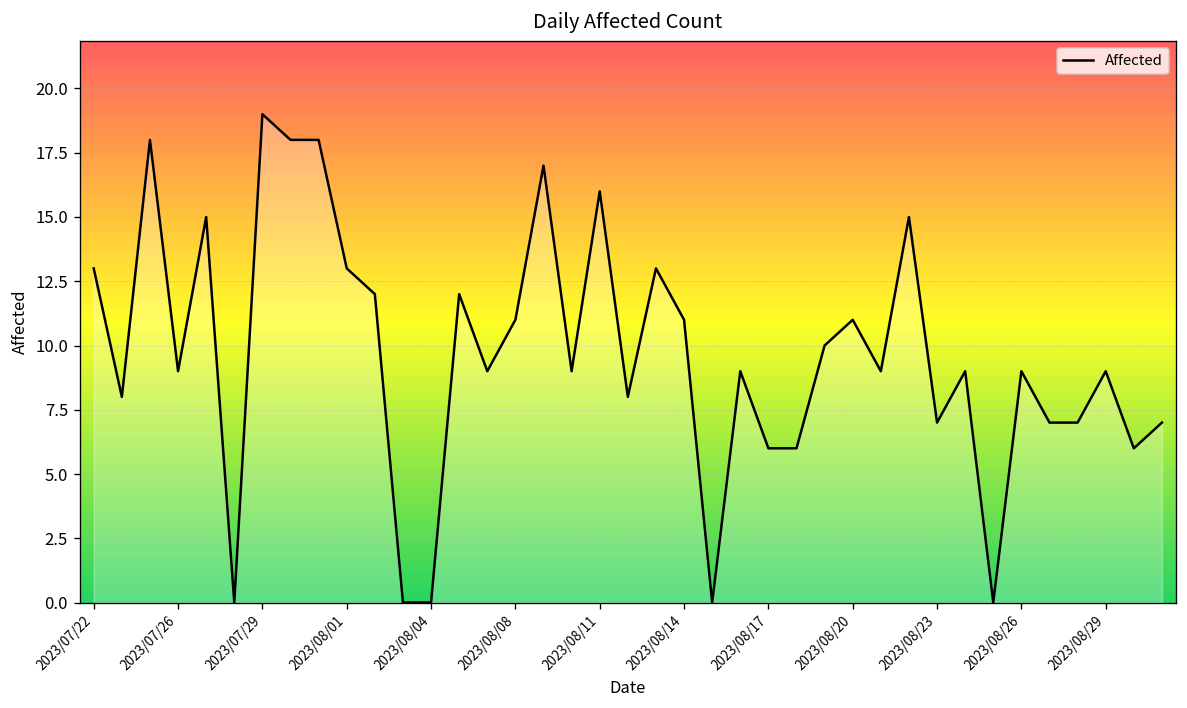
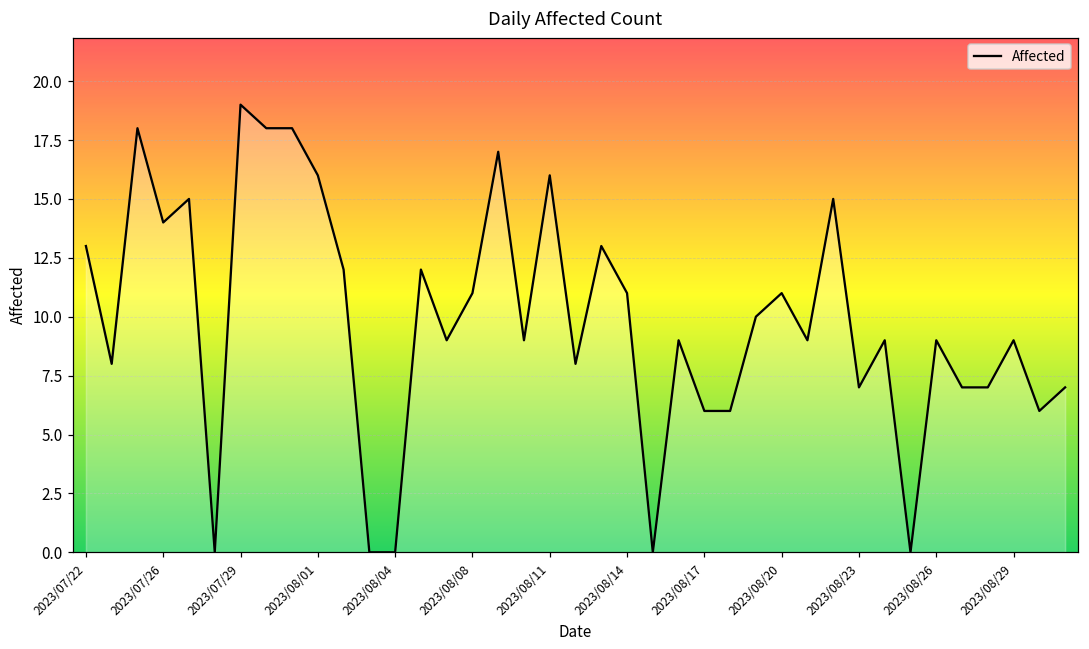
2023/07/26: 9 -> 14
2023/08/01: 13 -> 16
